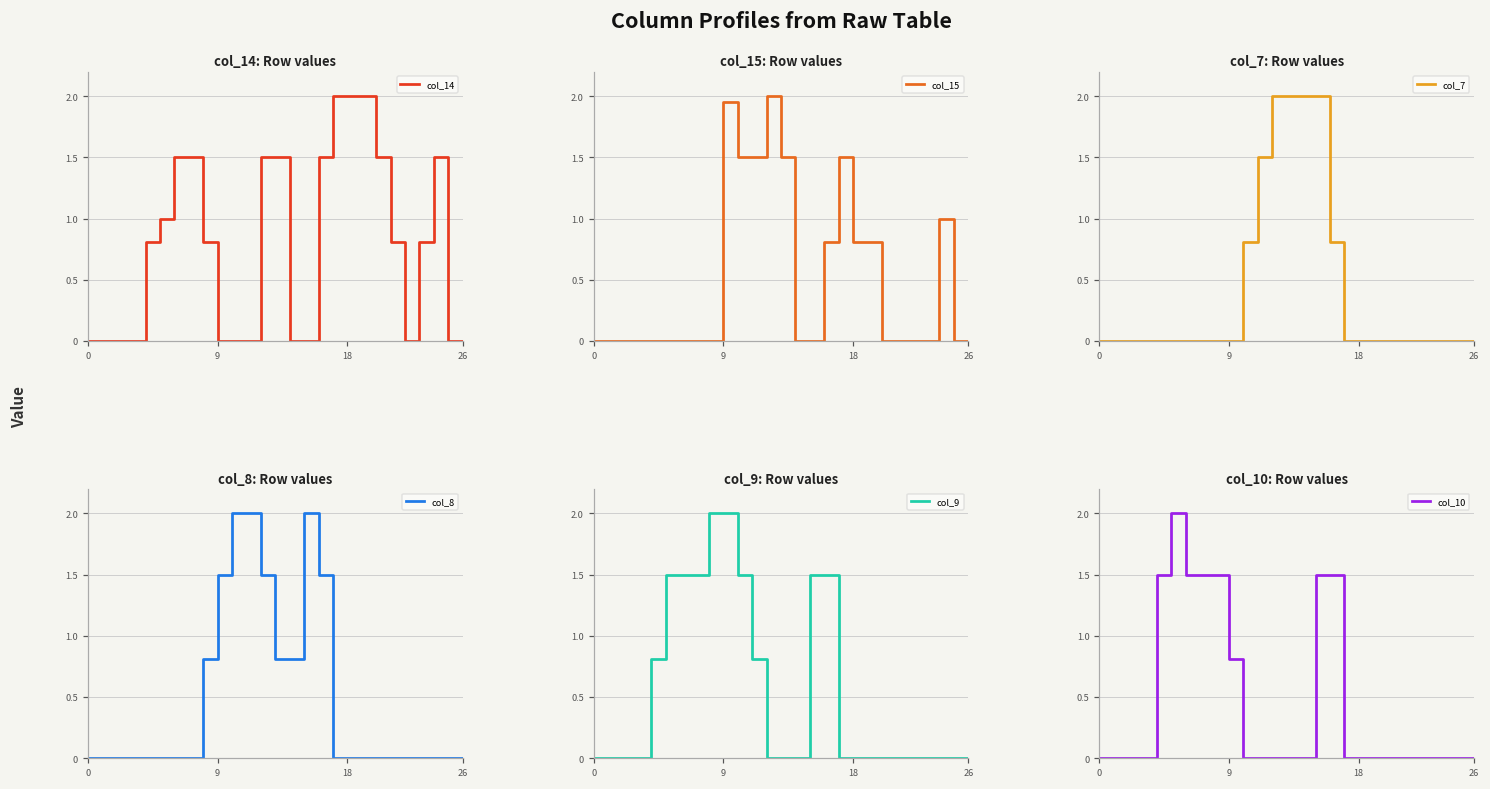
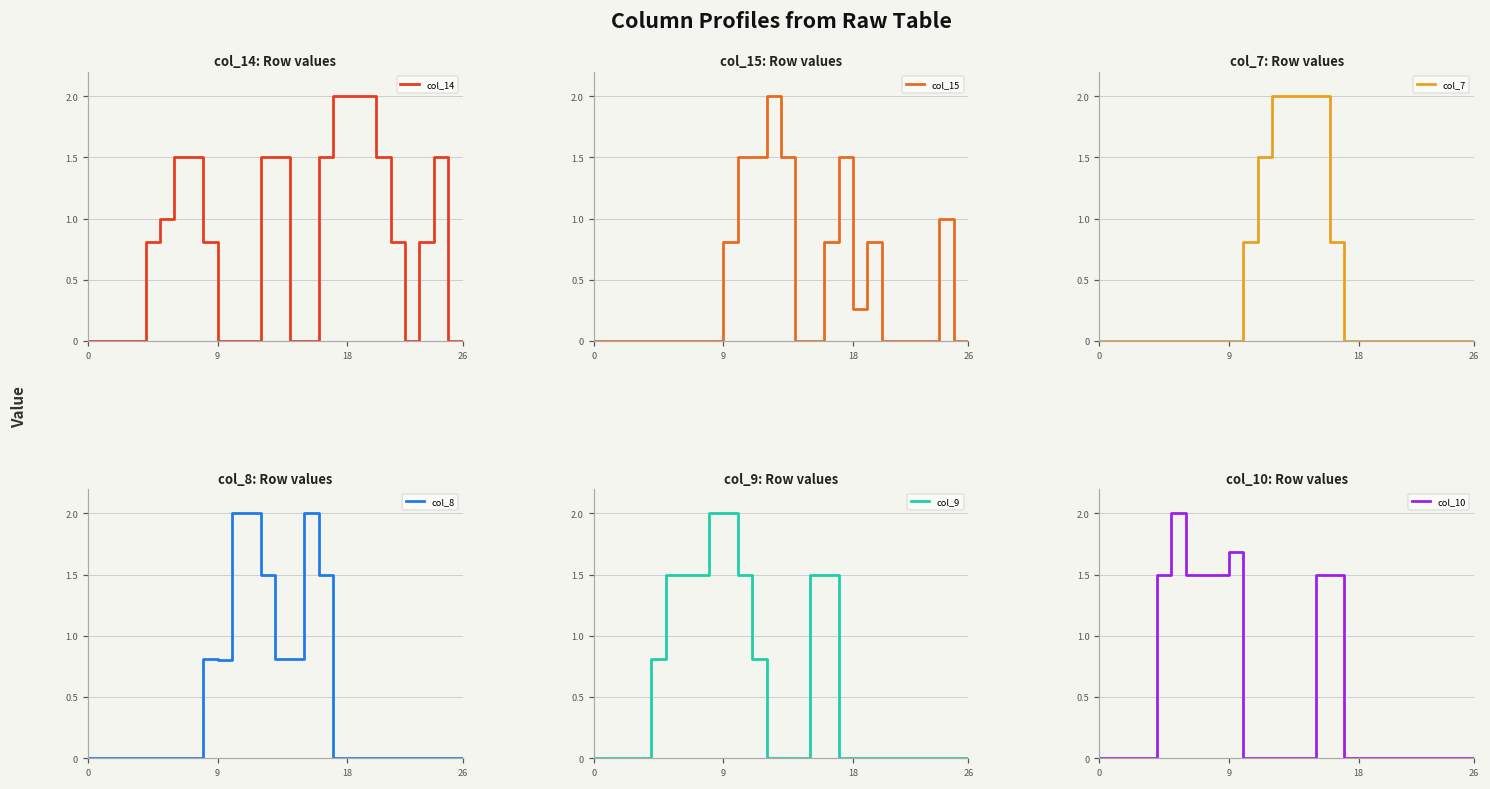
col_15: Row values, 9: 1.95 -> 0.81
col_15: Row values, 18: 0.81 -> 0.26
col_8: Row values, 9: 1.5 -> 0.8
col_10: Row values, 9: 0.81 -> 1.68
